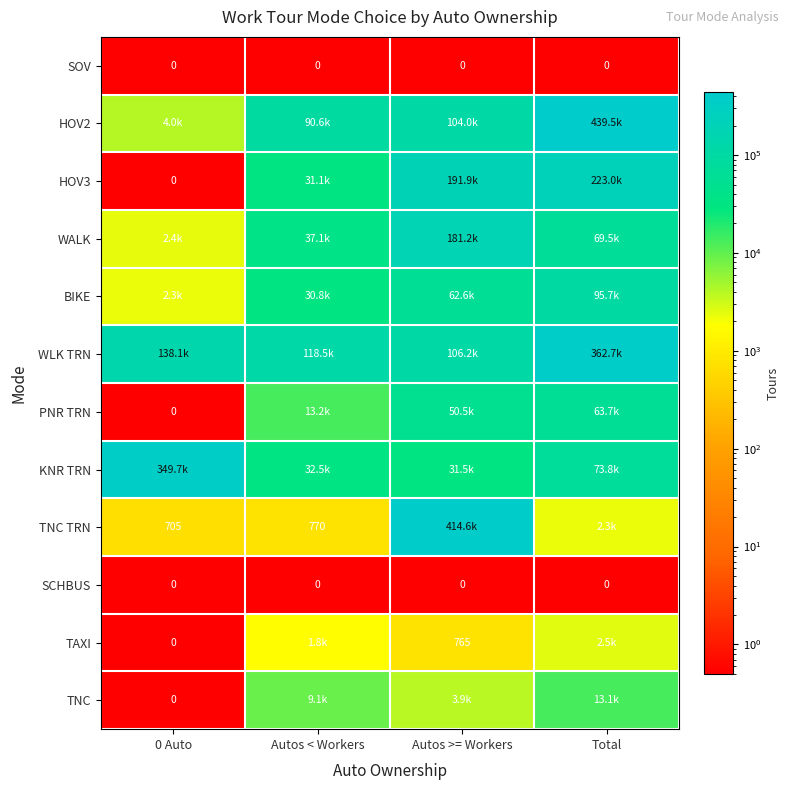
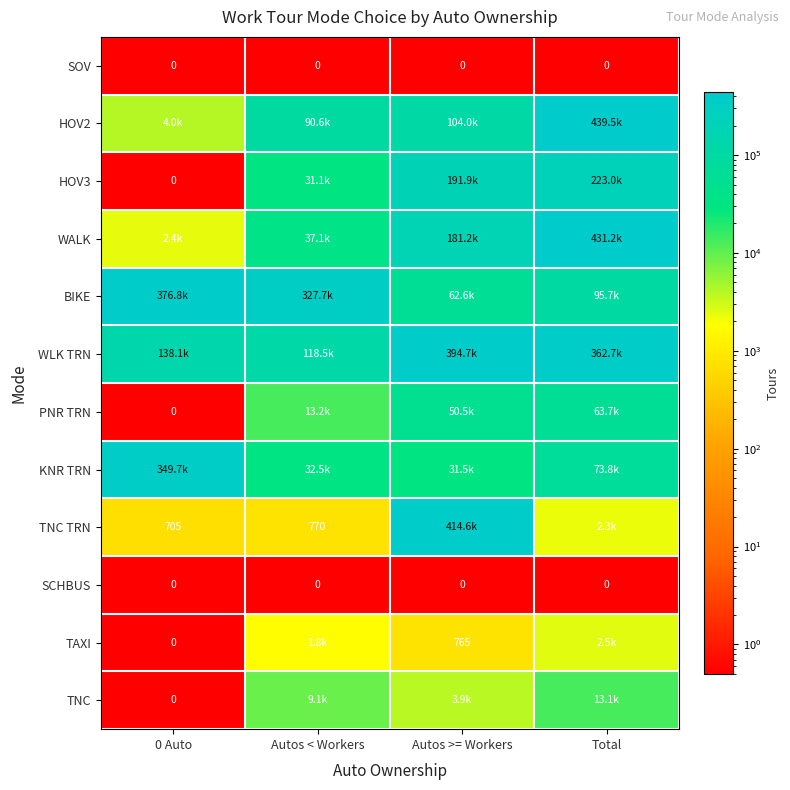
WALK, Total: 69.5k -> 431.2k
BIKE, 0 Auto: 2.3k -> 376.8k
BIKE, Autos < Workers: 30.8k -> 327.7k
WLK TRN, Autos >= Workers: 106.2k -> 394.7k
